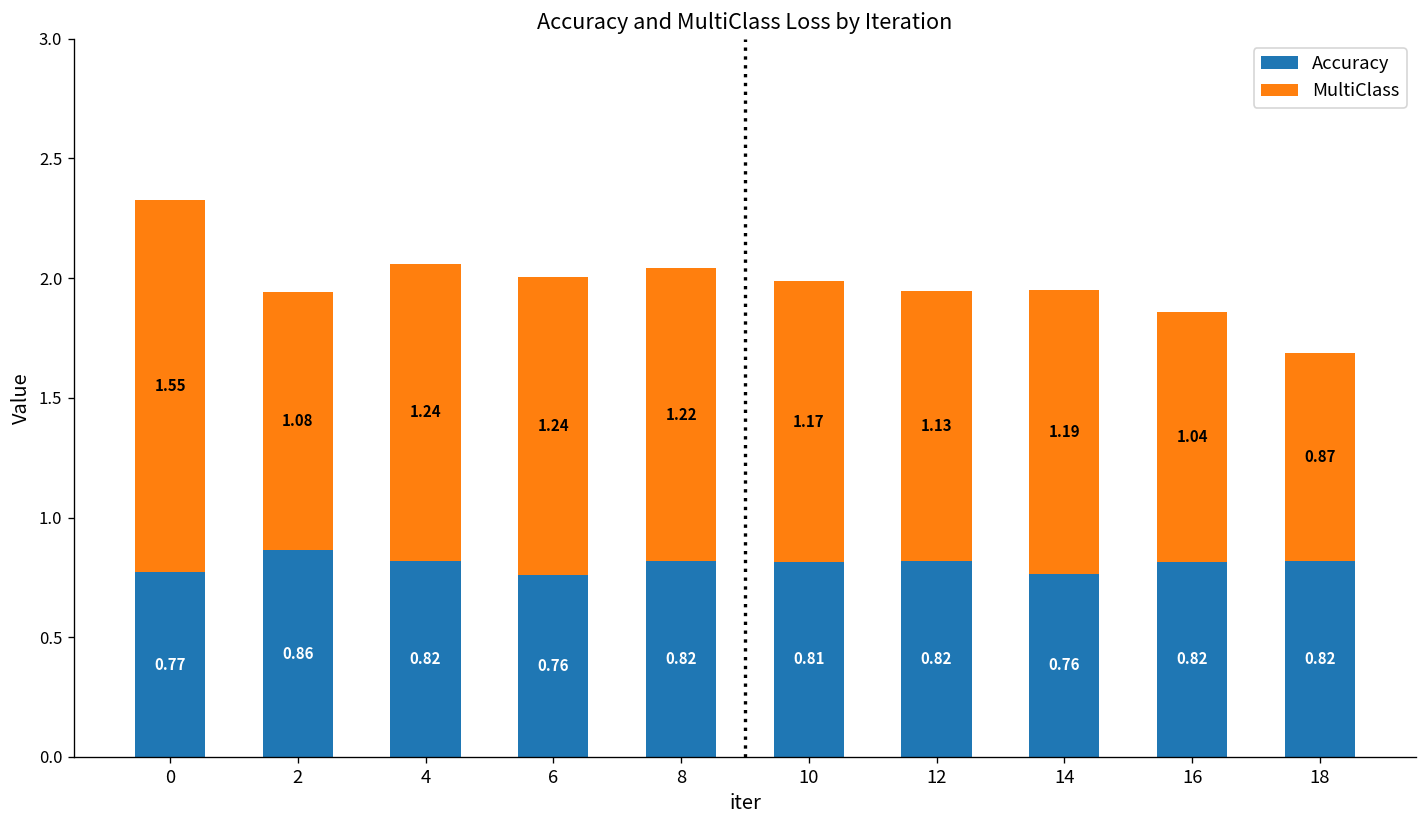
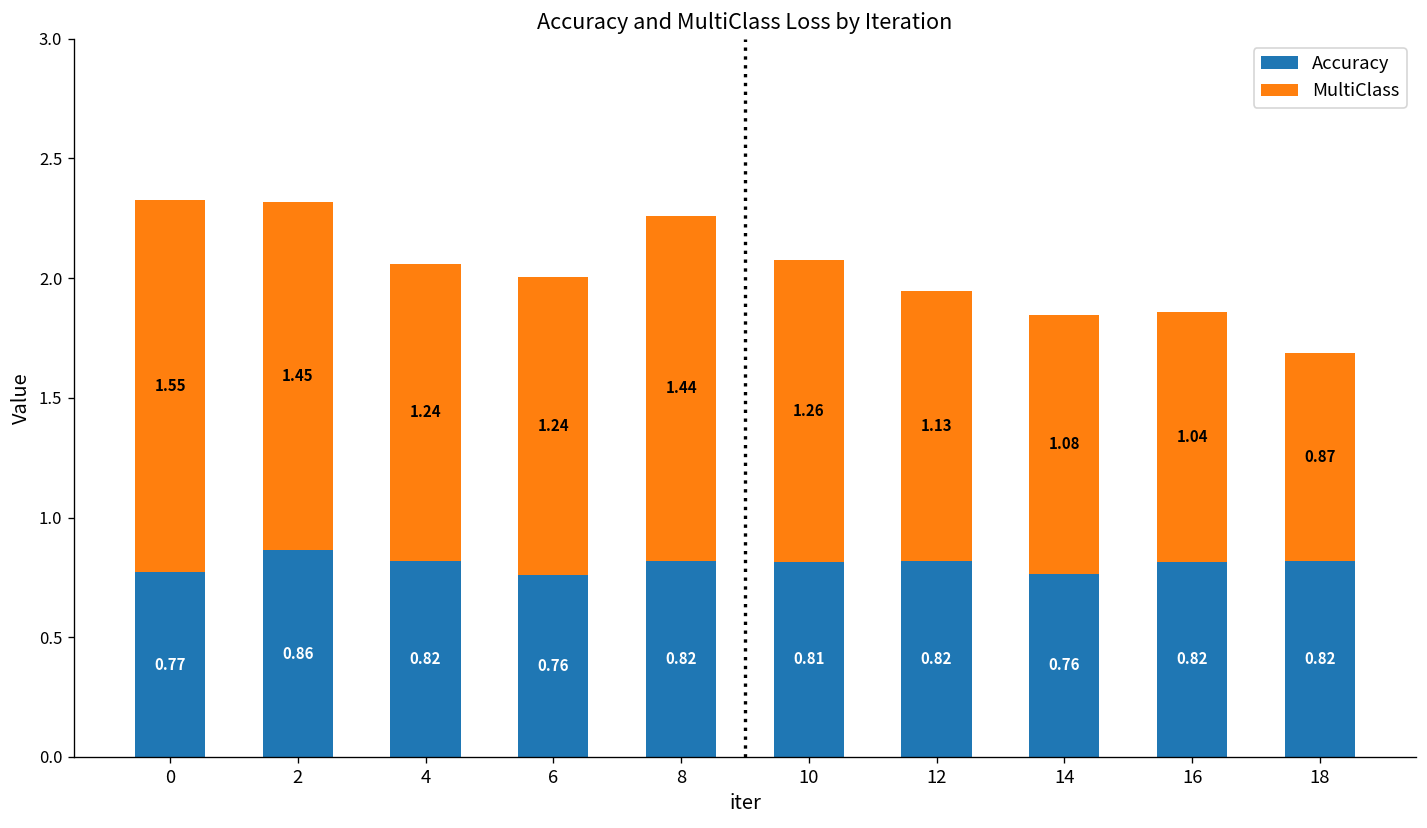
MultiClass, 2: 1.08 -> 1.45
MultiClass, 8: 1.22 -> 1.44
MultiClass, 10: 1.17 -> 1.26
MultiClass, 14: 1.19 -> 1.08
